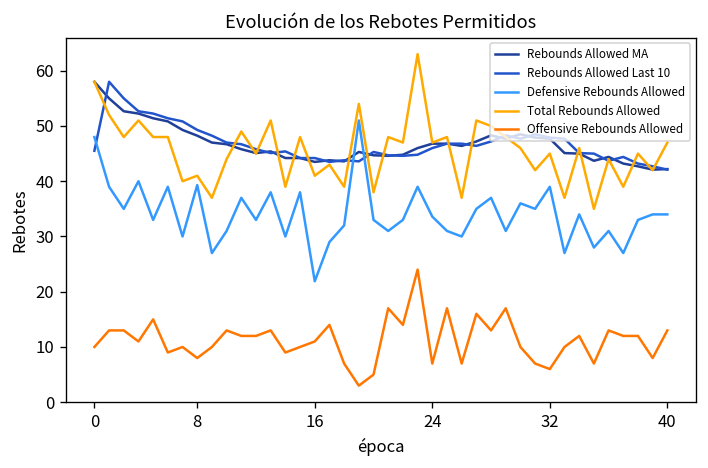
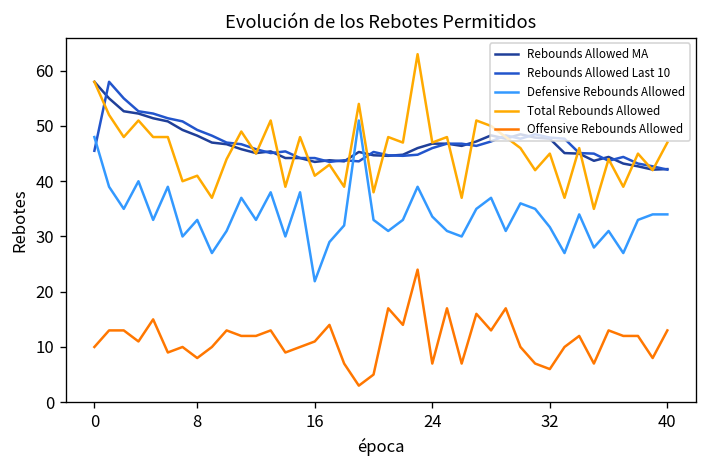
Defensive Rebounds Allowed, 8: 39 -> 33
Defensive Rebounds Allowed, 32: 39 -> 32
